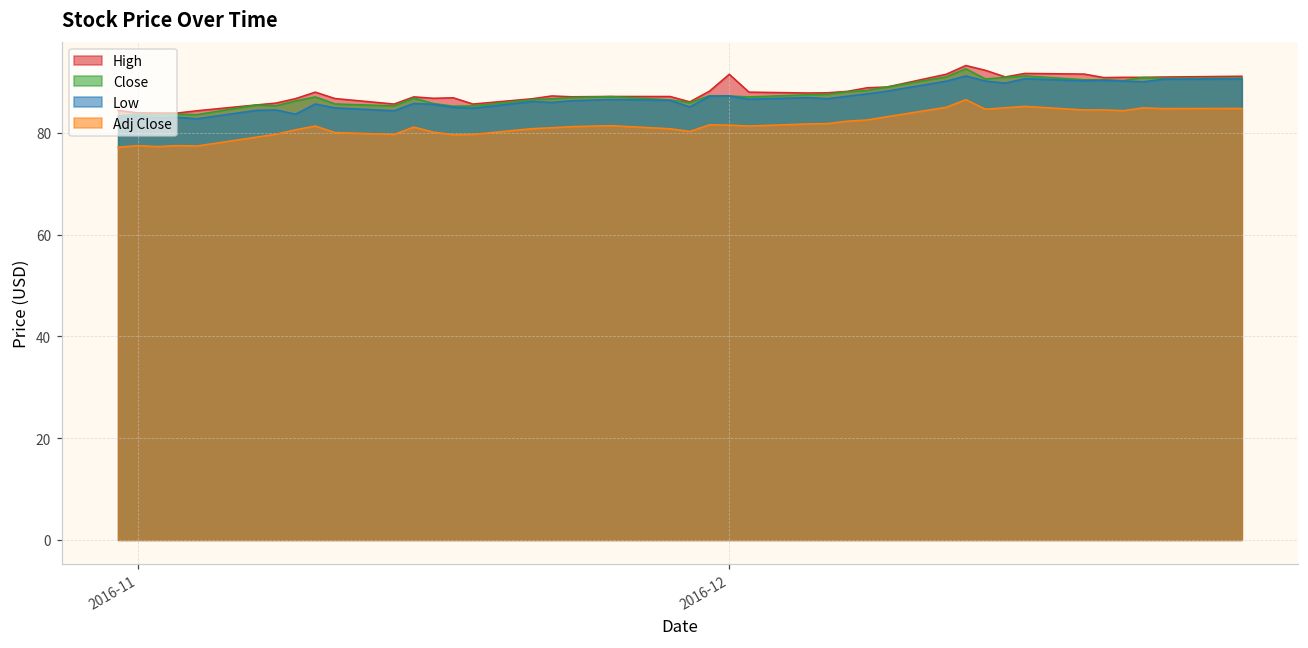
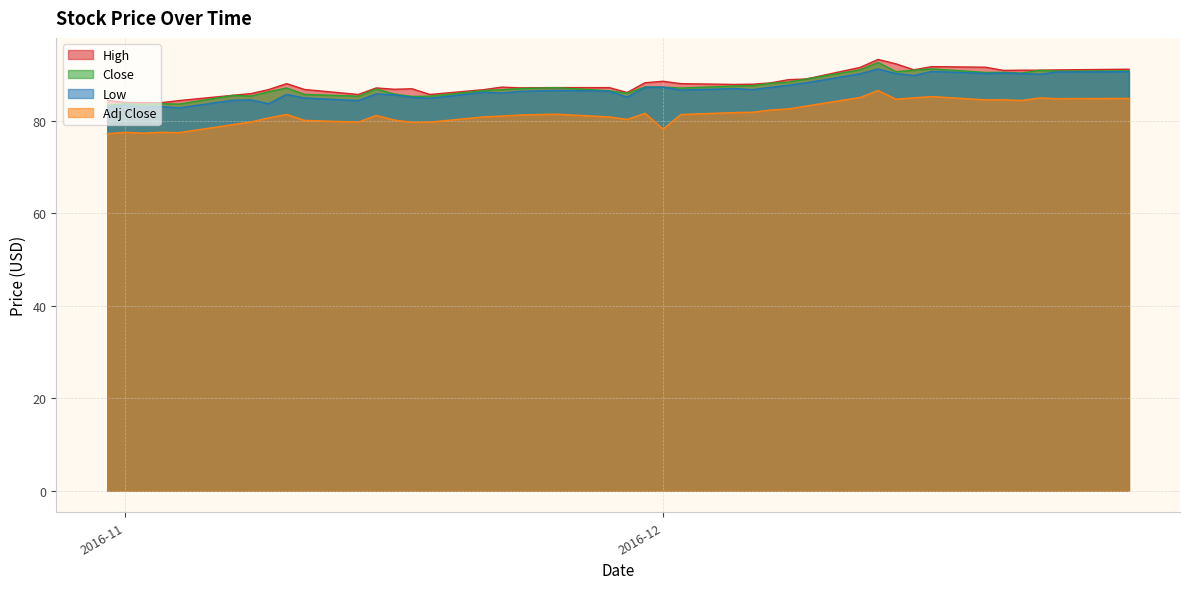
High, 2016-12: 92 -> 89
Adj Close, 2016-12: 82 -> 78
